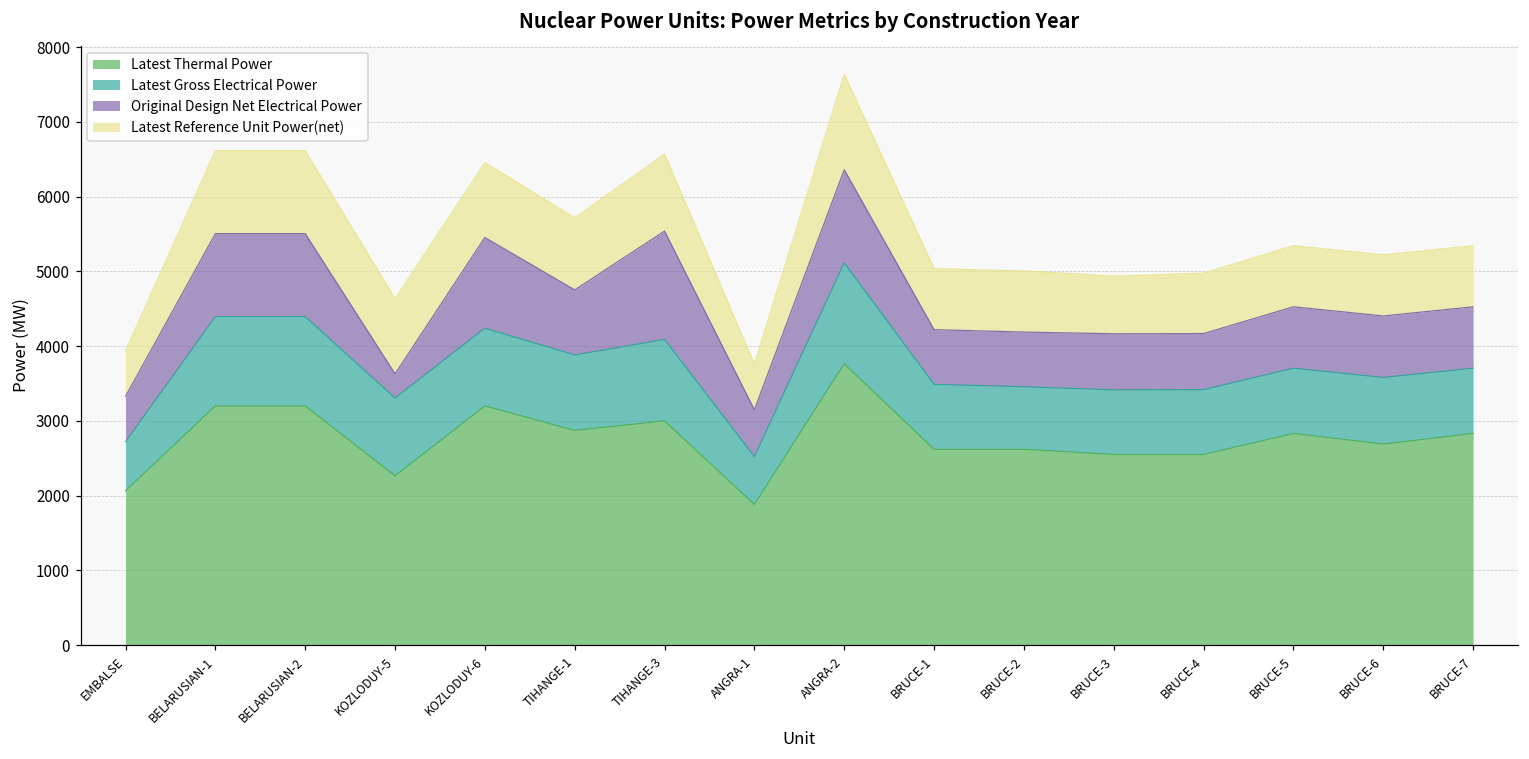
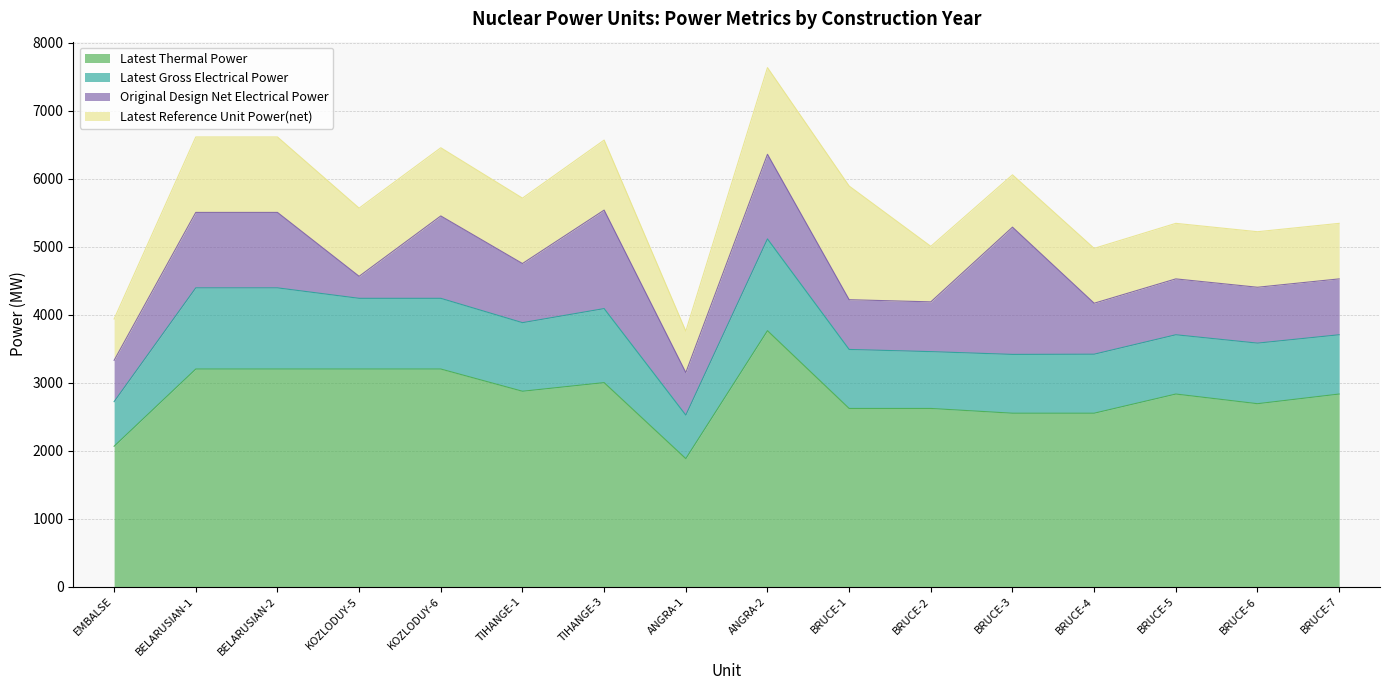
Latest Thermal Power, KOZLODUY-5: 2300 -> 3200
Latest Reference Unit Power(net), BRUCE-1: 800 -> 1700
Original Design Net Electrical Power, BRUCE-3: 800 -> 1900
